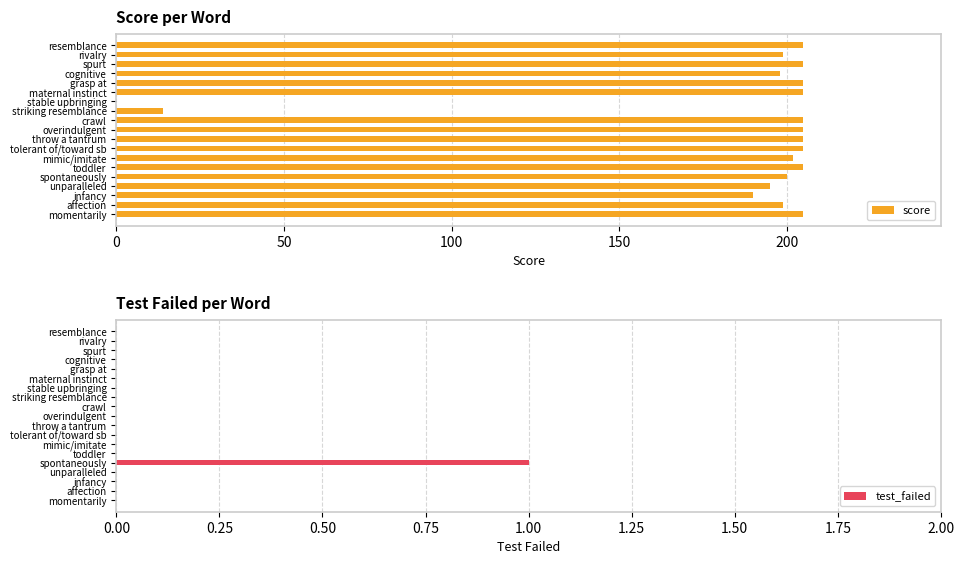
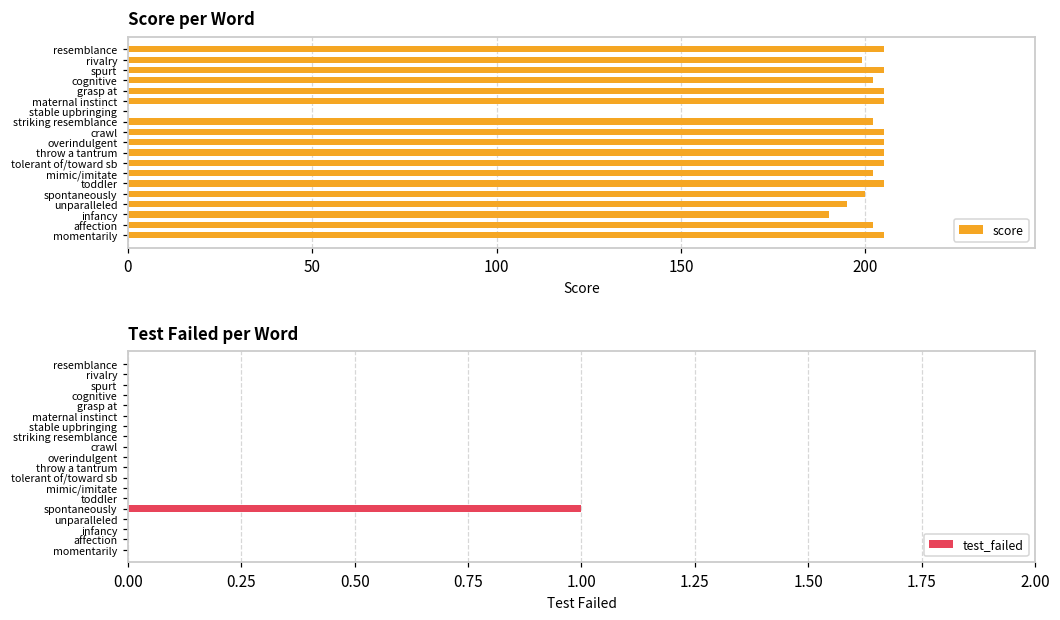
Score per Word, cognitive: 198 -> 202
Score per Word, striking resemblance: 14 -> 202
Score per Word, affection: 199 -> 202
